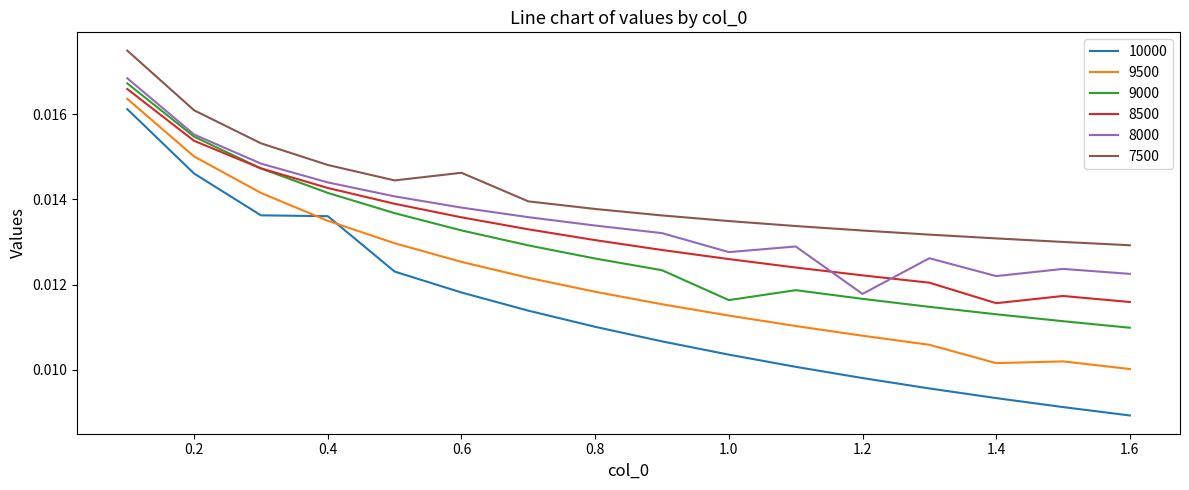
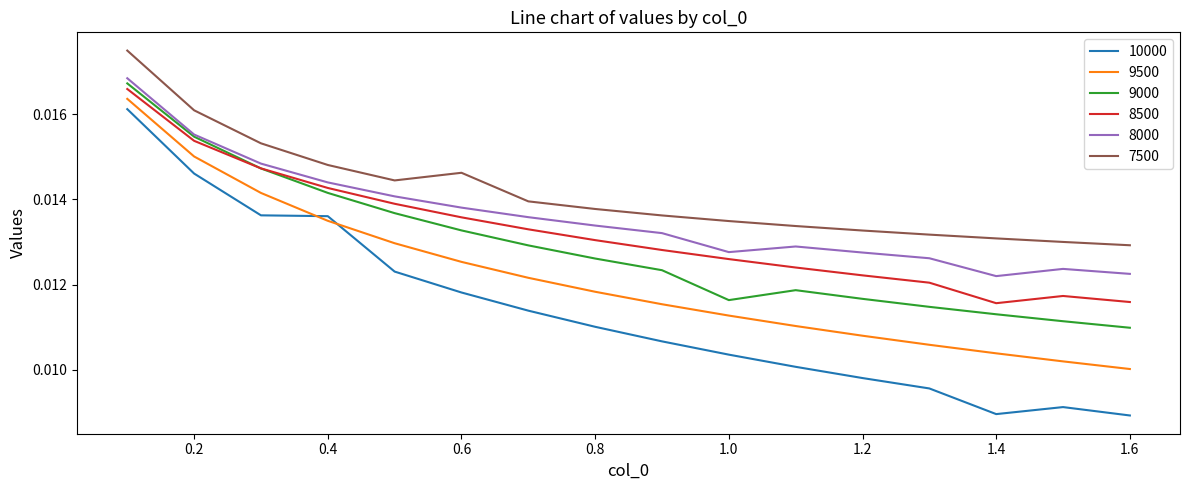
8000, 1.2: 0.0118 -> 0.0128
10000, 1.4: 0.0093 -> 0.0090
9500, 1.4: 0.0102 -> 0.0104
